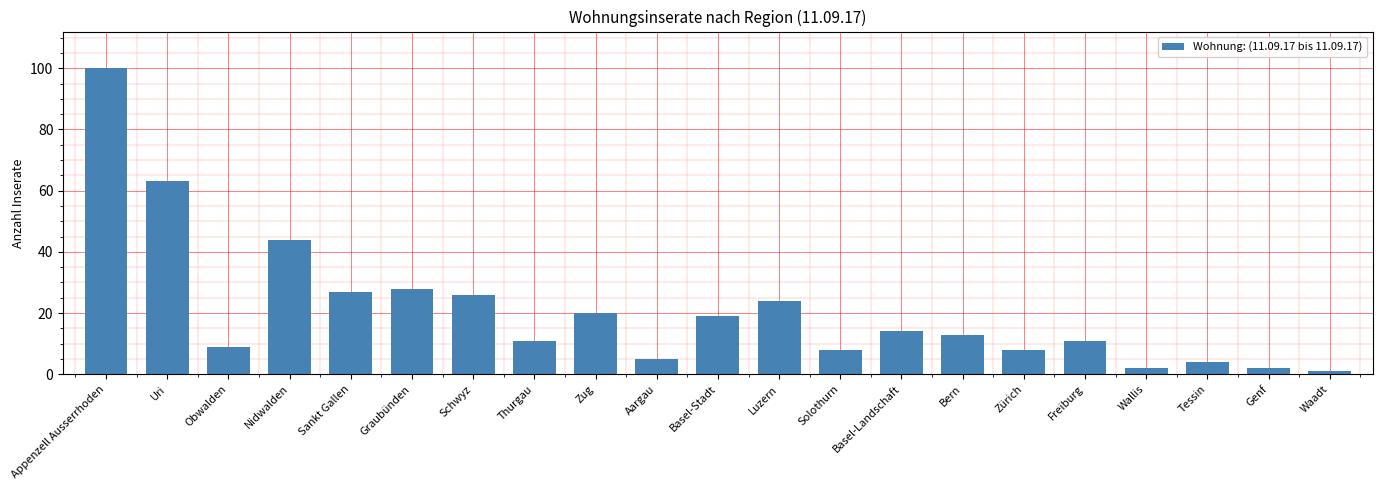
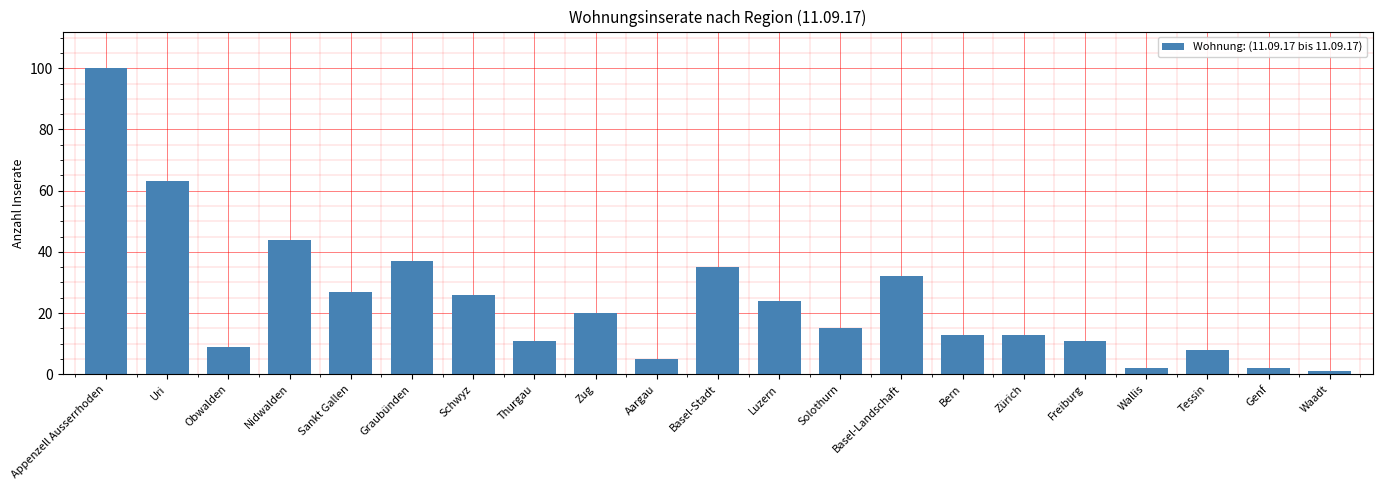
Graubünden: 28 -> 37
Basel-Stadt: 19 -> 35
Solothurn: 8 -> 15
Basel-Landschaft: 14 -> 32
Zürich: 8 -> 13
Tessin: 4 -> 8
